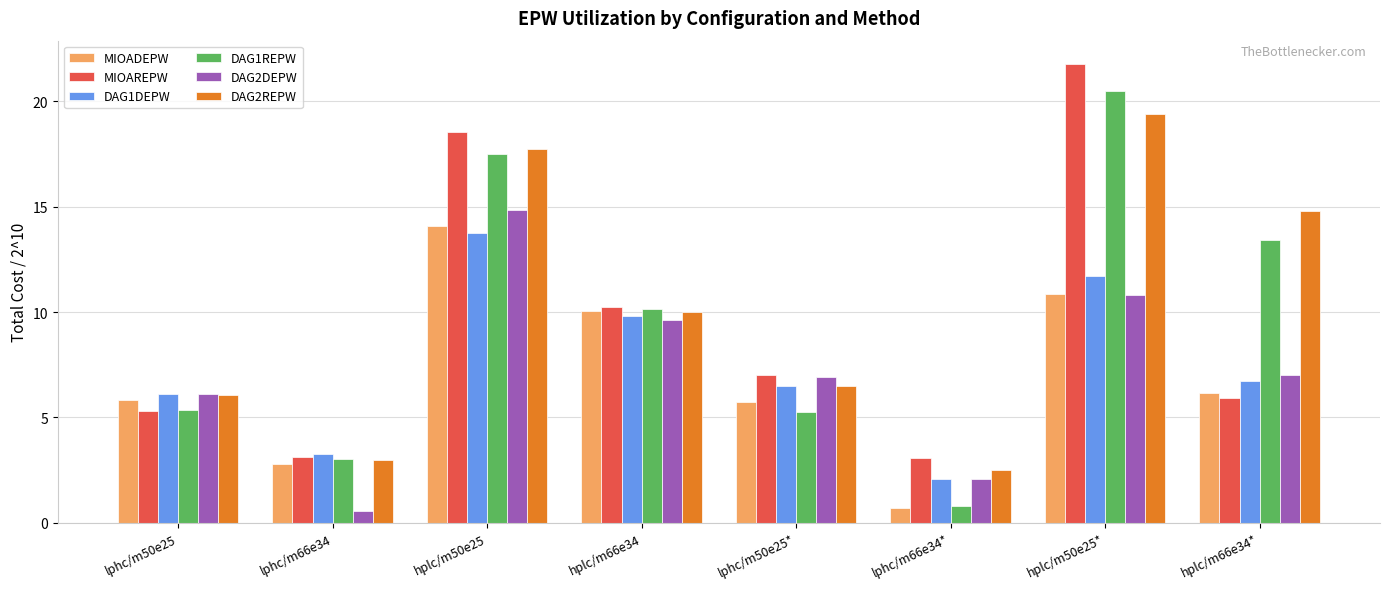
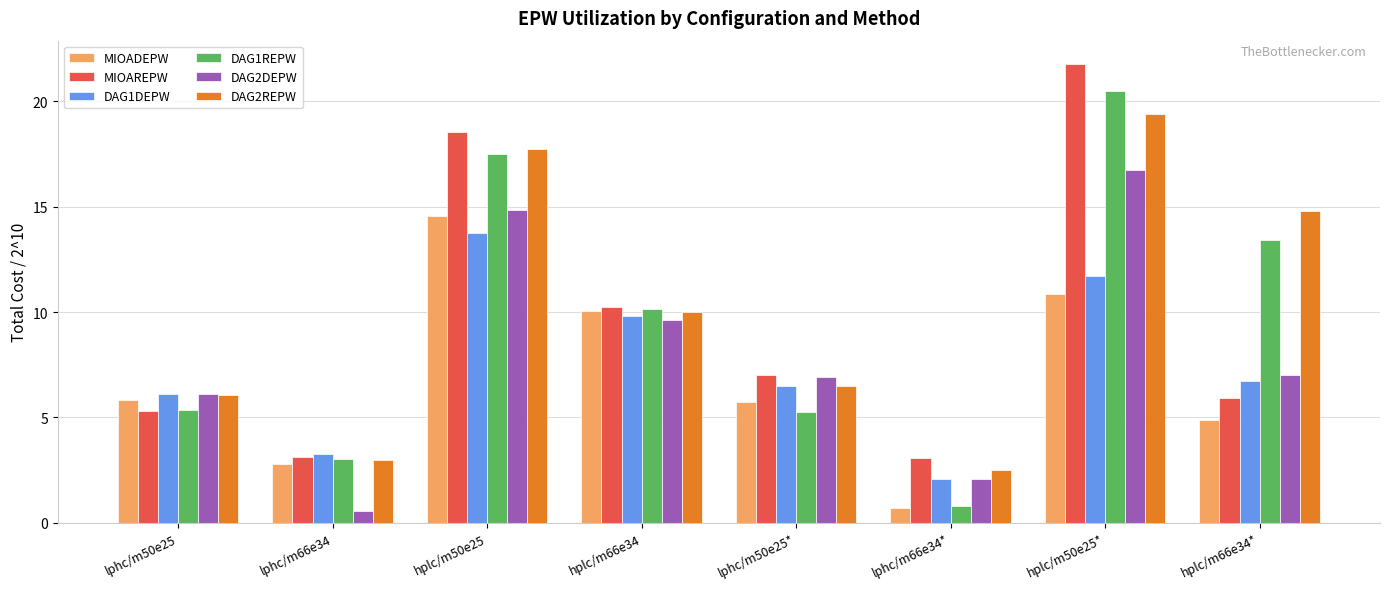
MIOADEPW, hplc/m50e25: 14.1 -> 14.6
DAG2DEPW, hplc/m50e25*: 10.8 -> 16.7
MIOADEPW, hplc/m66e34*: 6.2 -> 4.9
